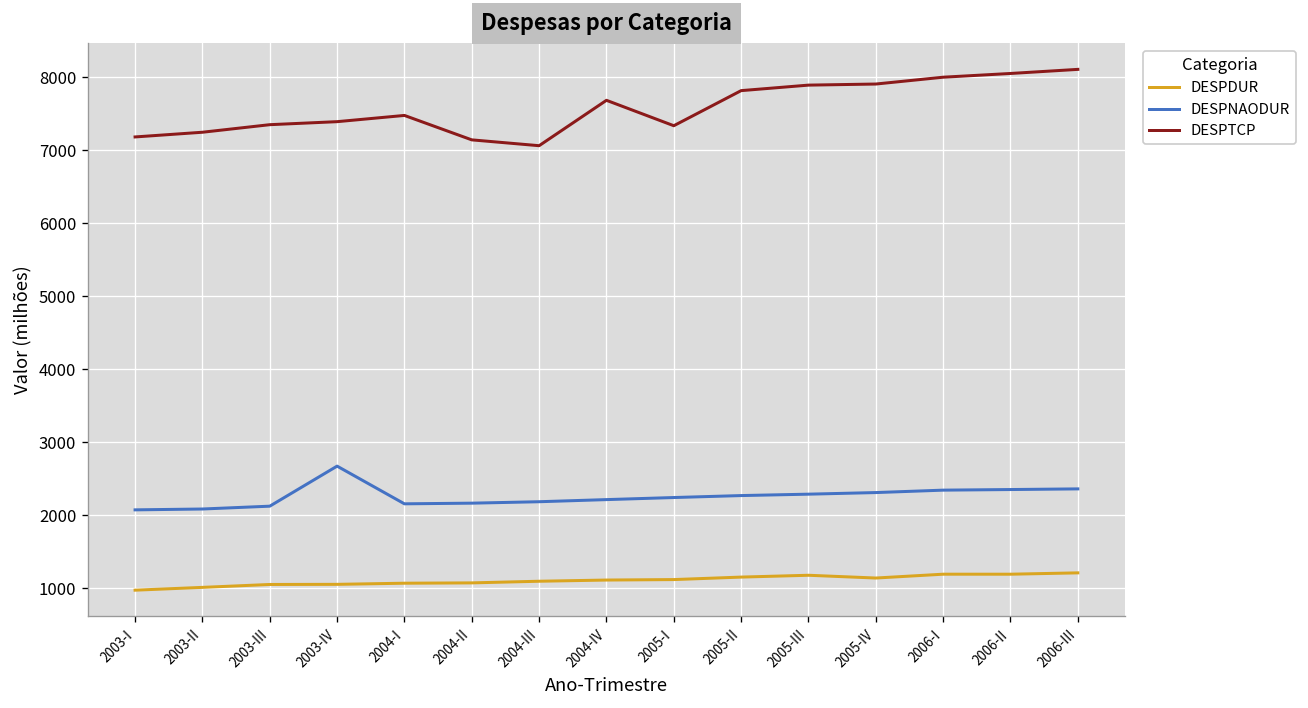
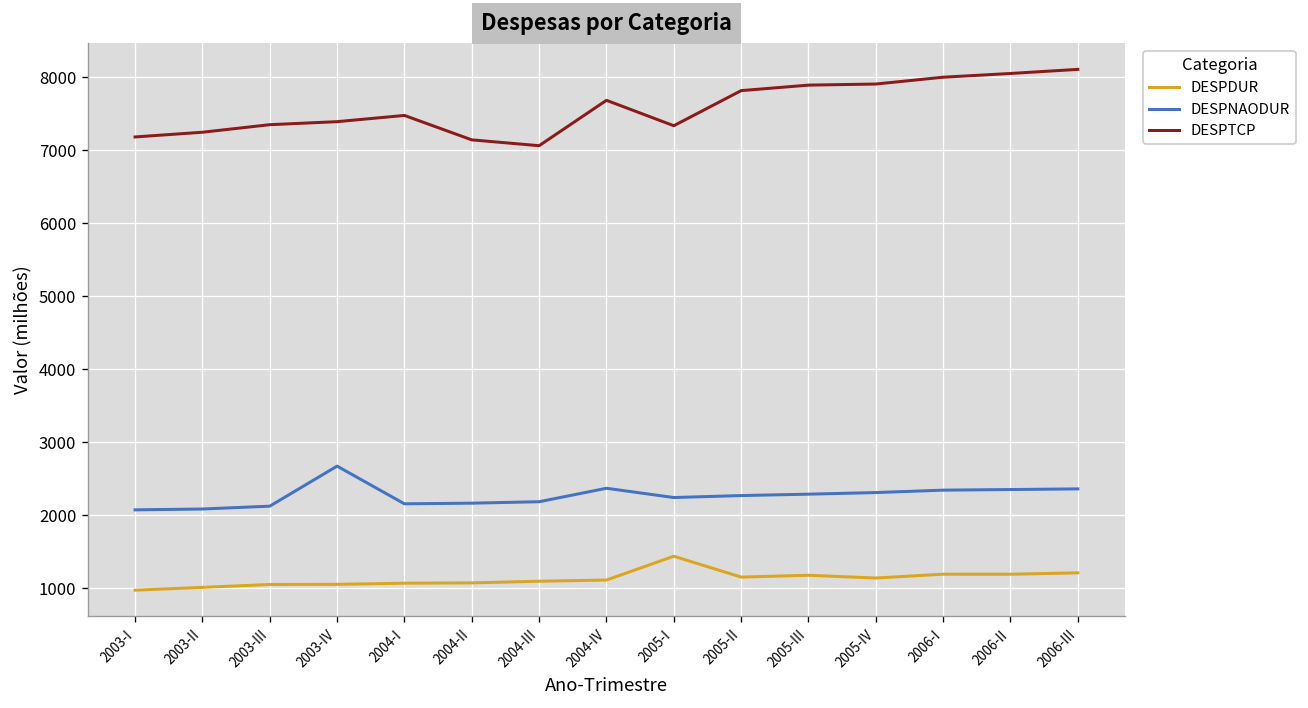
DESPNAODUR, 2004-IV: 2200 -> 2400
DESPDUR, 2005-I: 1100 -> 1400
